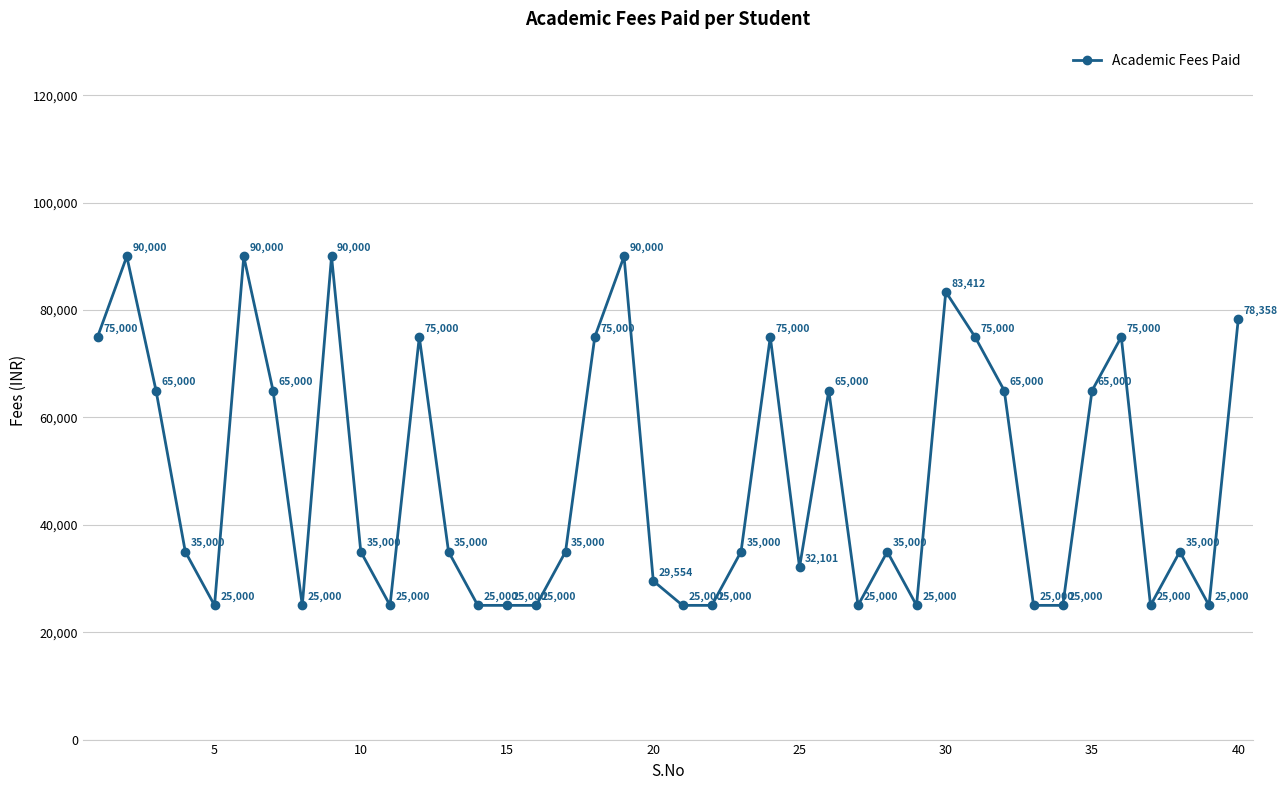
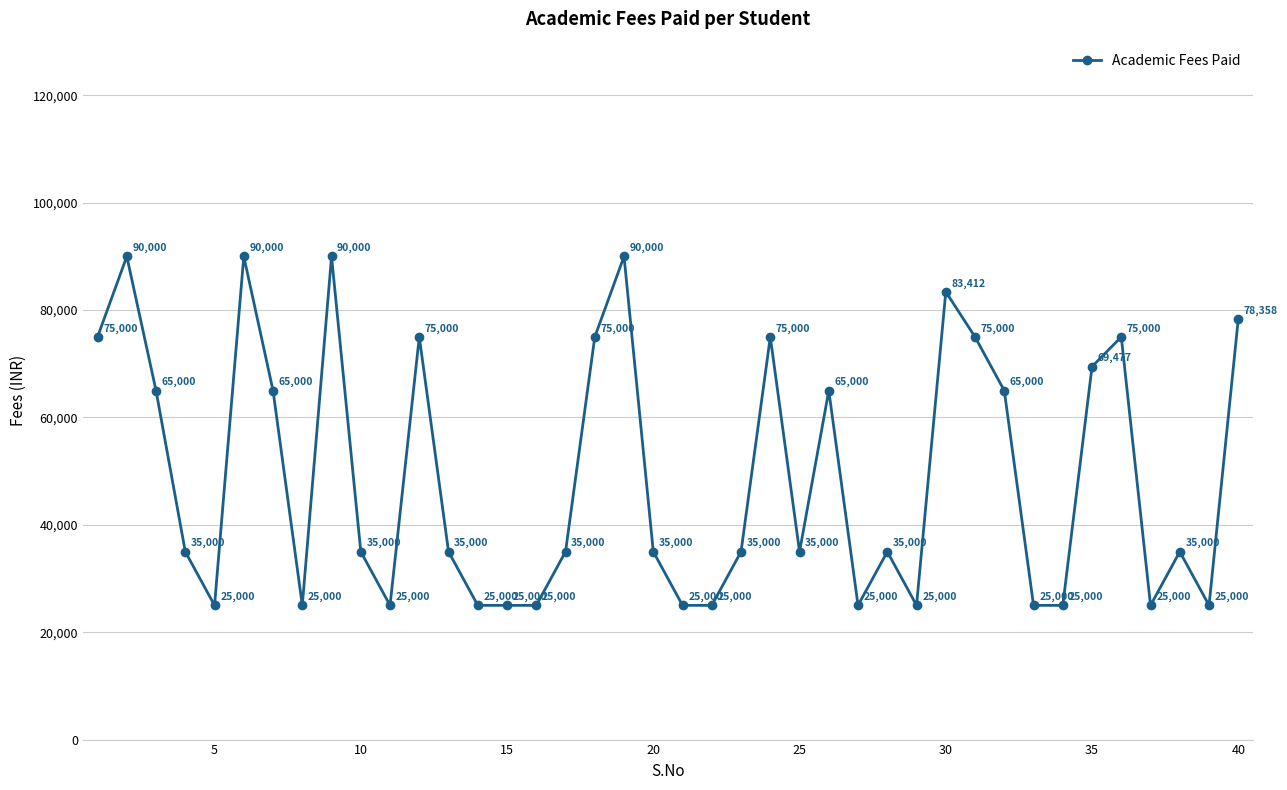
20: 29,554 -> 35,000
25: 32,101 -> 35,000
35: 65,000 -> 69,477
